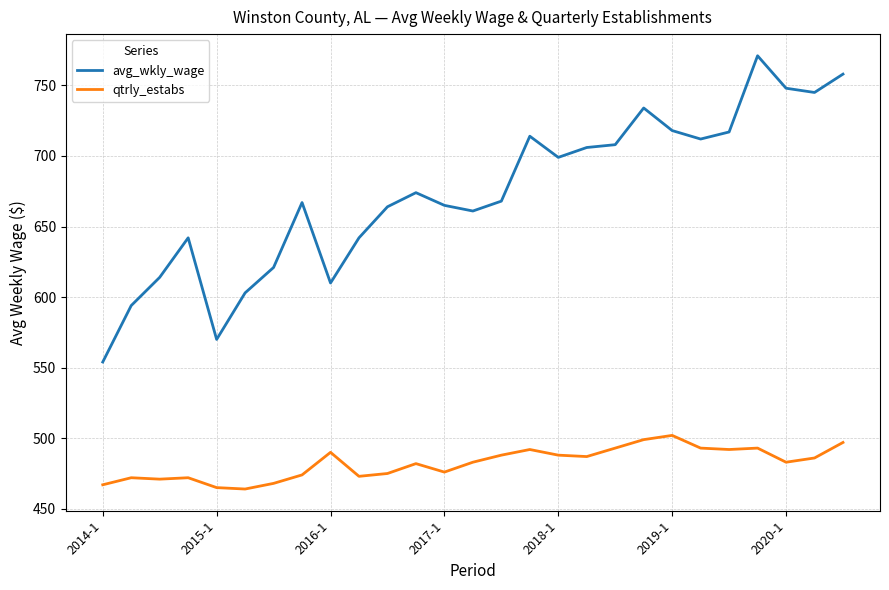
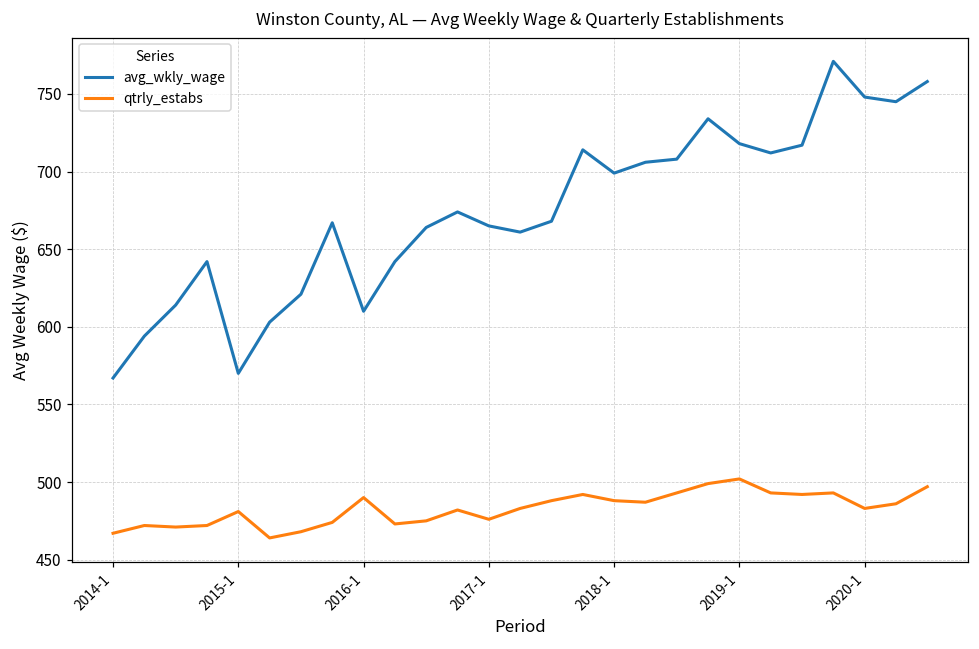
avg_wkly_wage, 2014-1: 554 -> 567
qtrly_estabs, 2015-1: 465 -> 481
